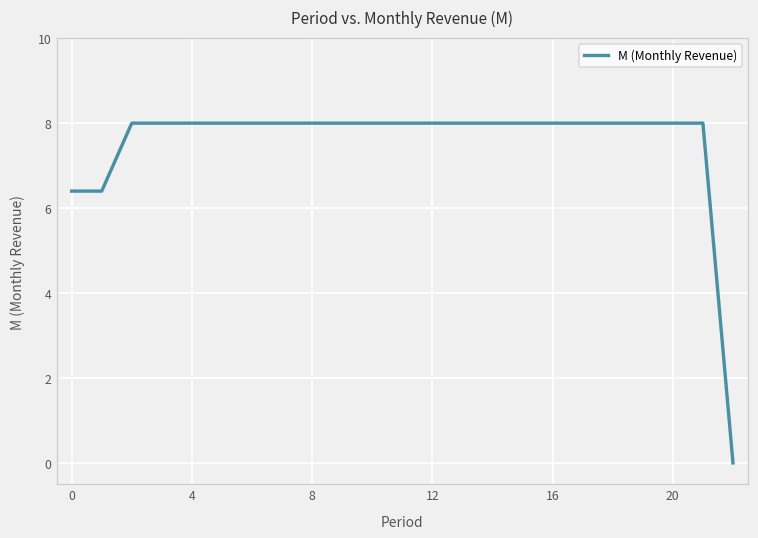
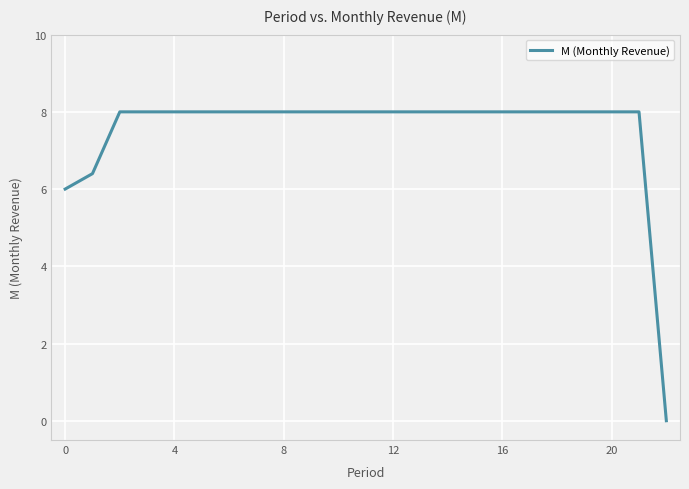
0: 6.4 -> 6.0
